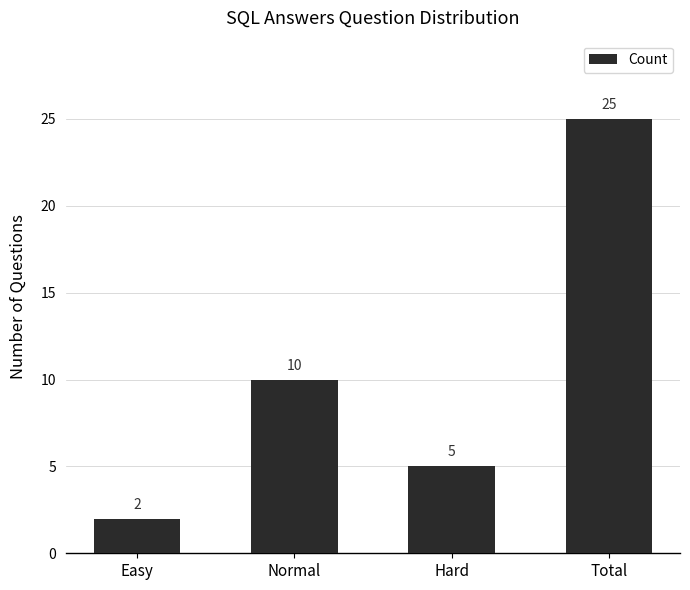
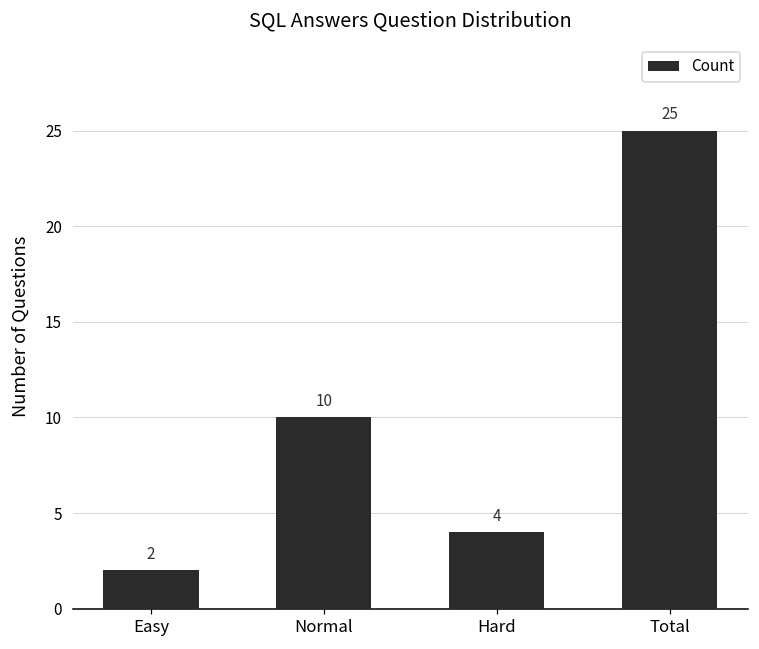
Hard: 5 -> 4
